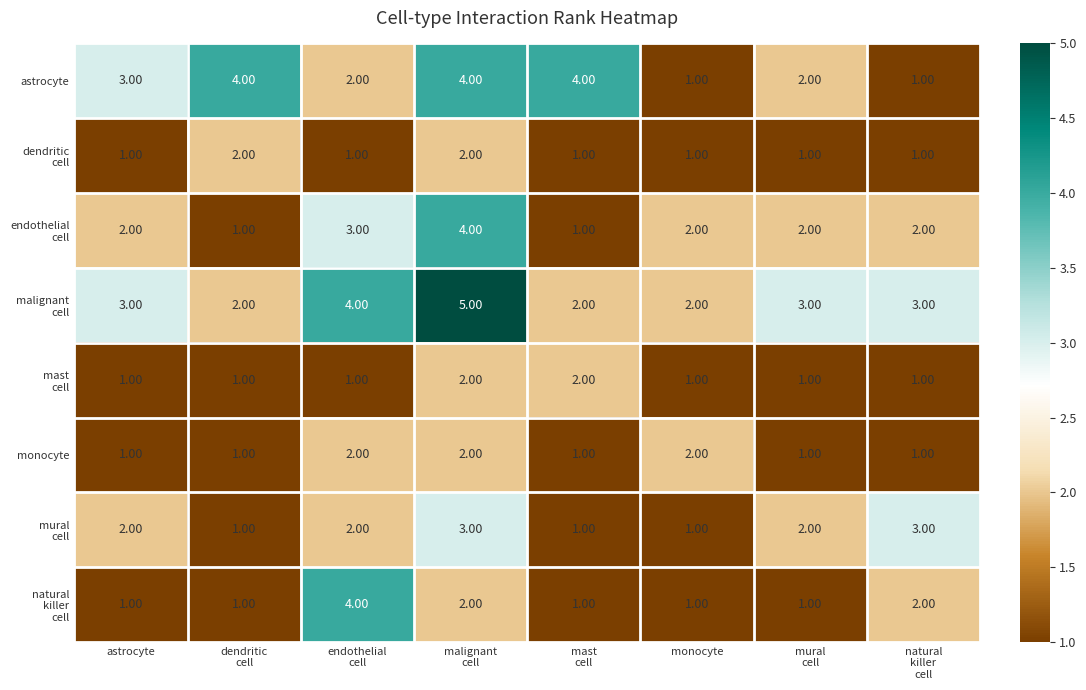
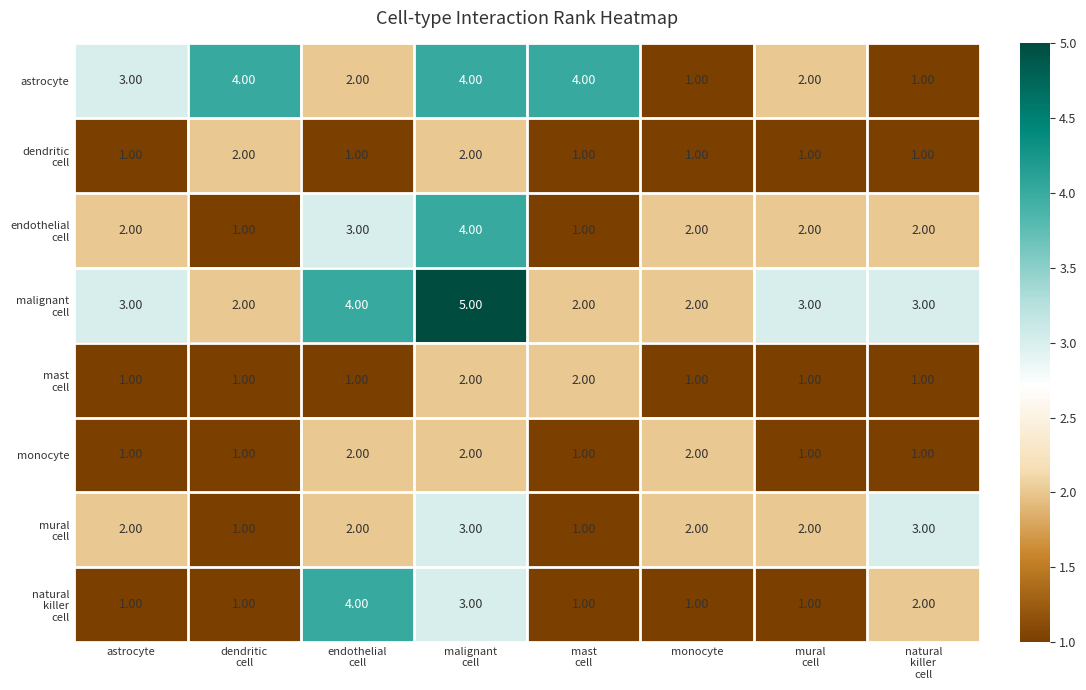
mural cell, monocyte: 1.00 -> 2.00
natural killer cell, malignant cell: 2.00 -> 3.00
